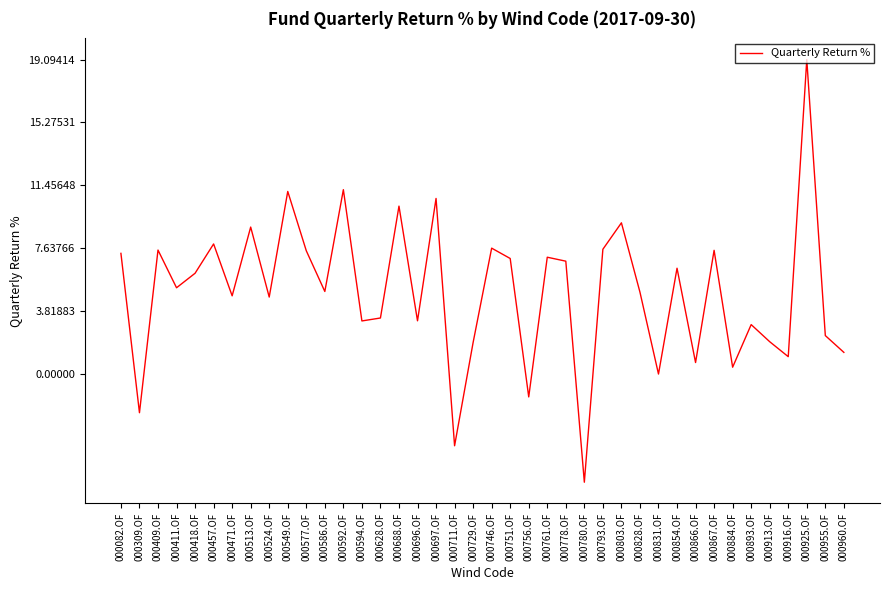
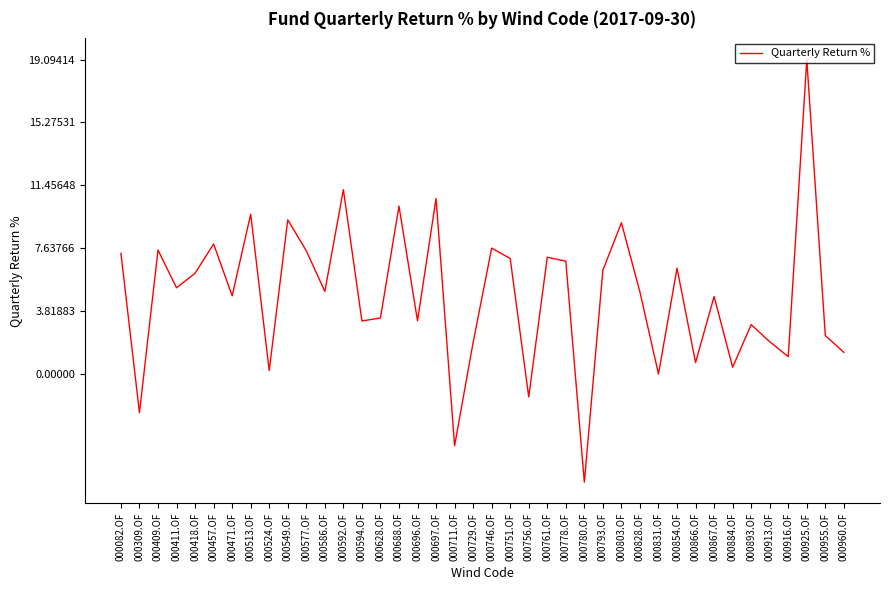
000513.OF: 8.9 -> 9.7
000524.OF: 4.7 -> 0.2
000549.OF: 11.1 -> 9.4
000793.OF: 7.6 -> 6.3
000867.OF: 7.5 -> 4.7
